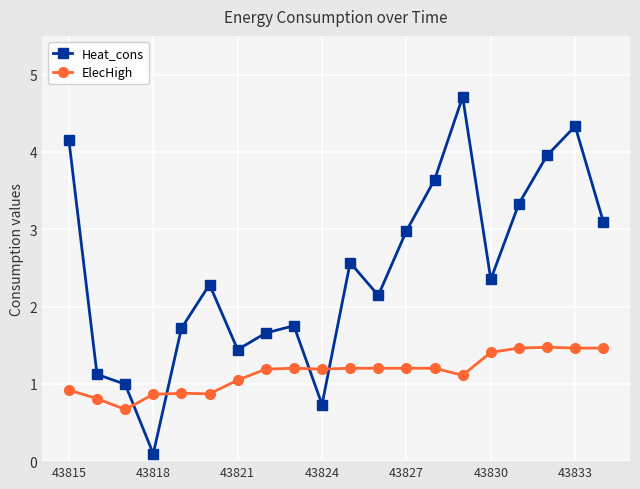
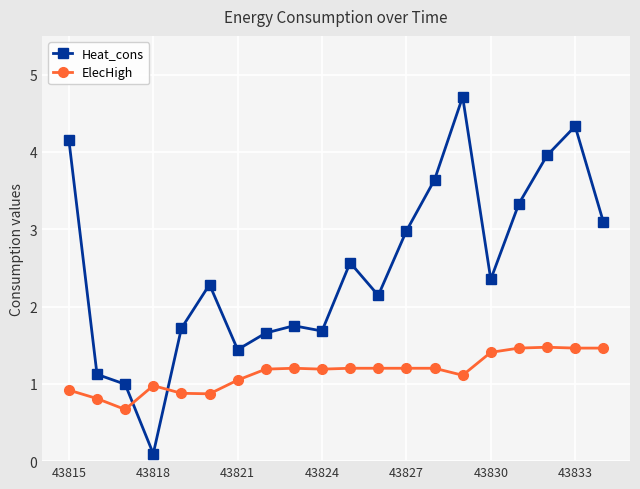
ElecHigh, 43818: 0.9 -> 1.0
Heat_cons, 43824: 0.7 -> 1.7
